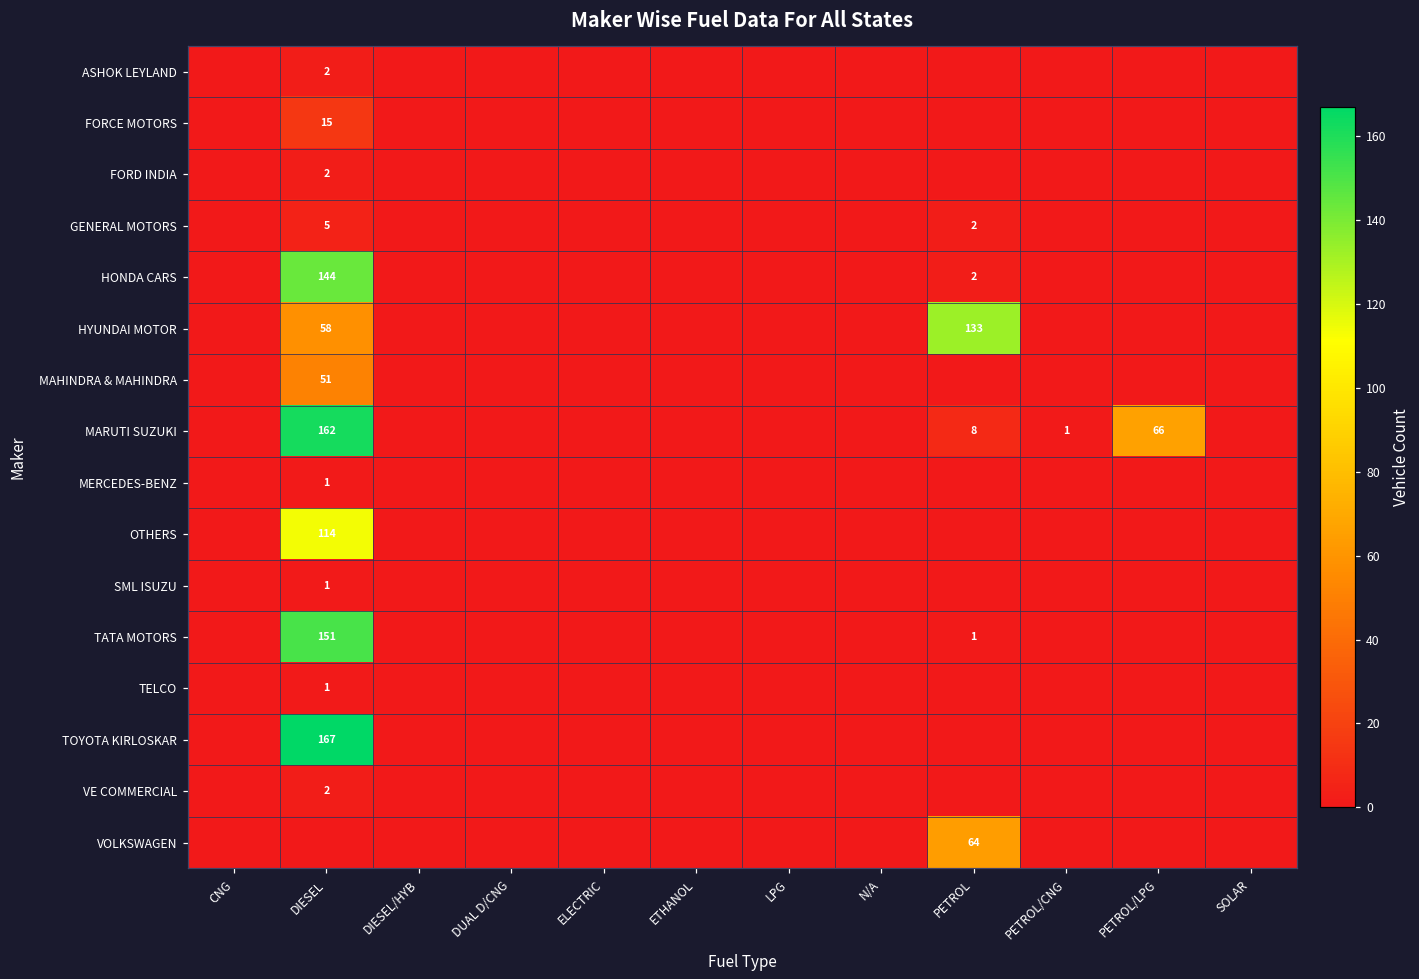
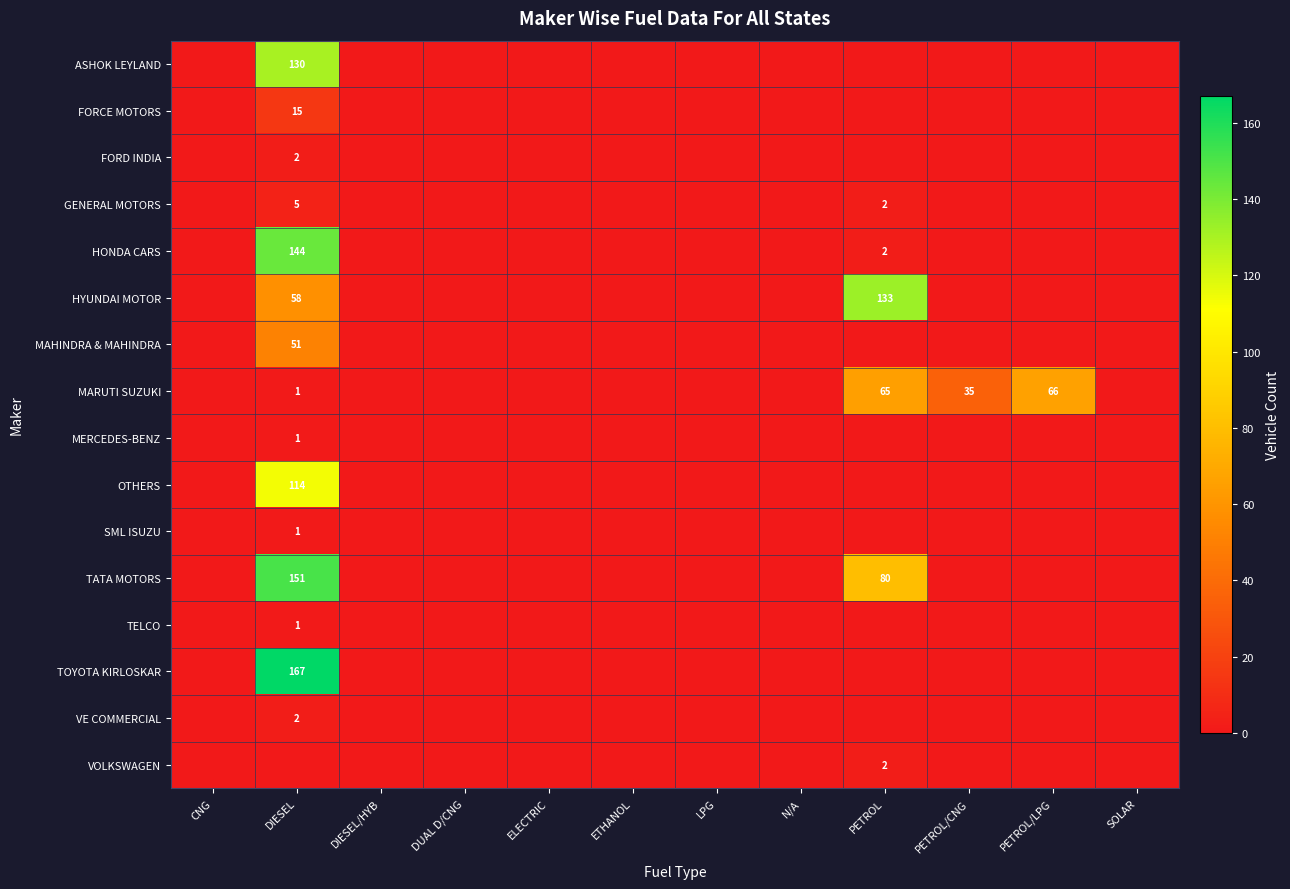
ASHOK LEYLAND, DIESEL: 2 -> 130
MARUTI SUZUKI, DIESEL: 162 -> 1
MARUTI SUZUKI, PETROL: 8 -> 65
MARUTI SUZUKI, PETROL/CNG: 1 -> 35
TATA MOTORS, PETROL: 1 -> 80
VOLKSWAGEN, PETROL: 64 -> 2
